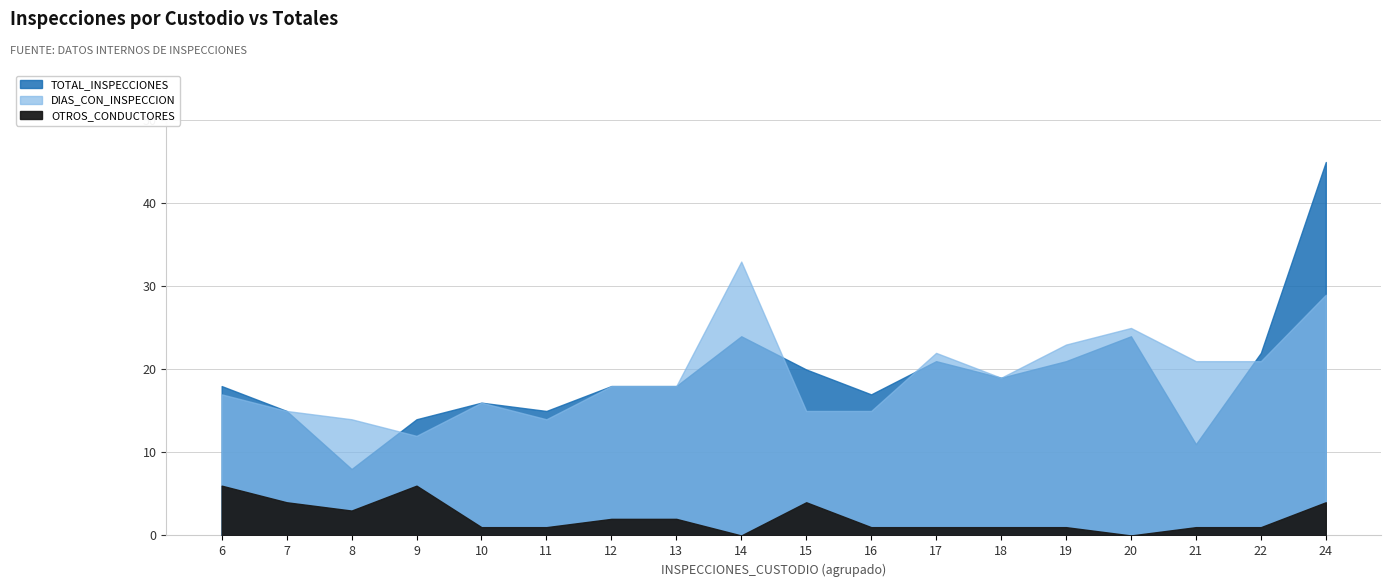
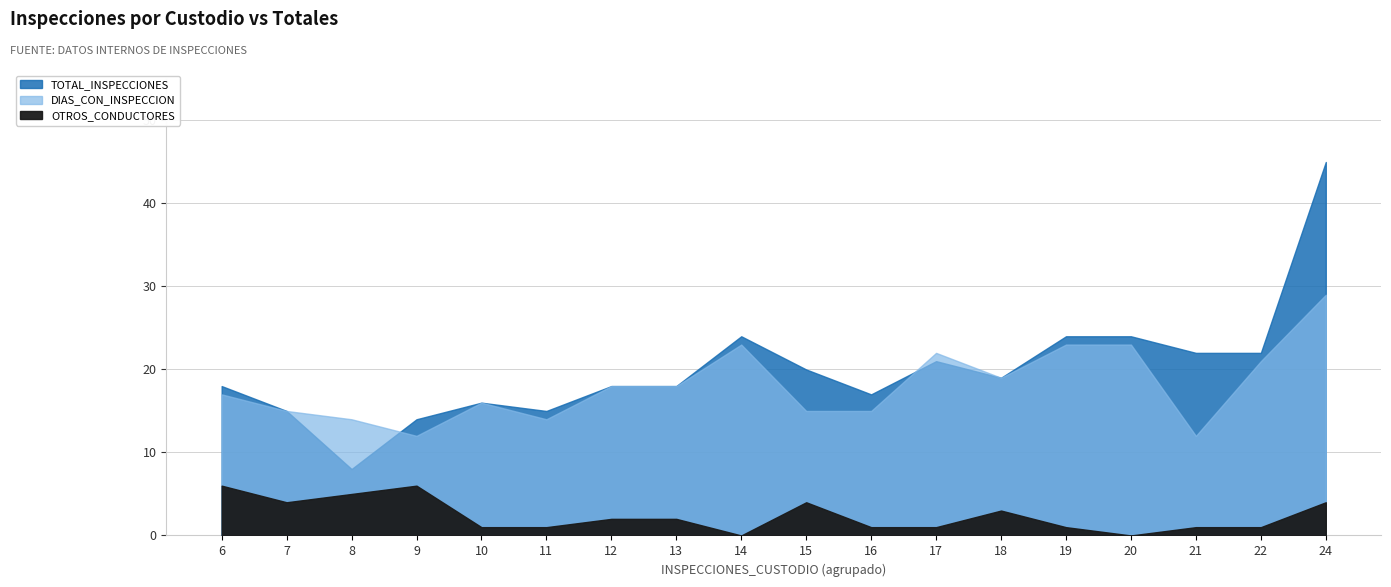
OTROS_CONDUCTORES, 8: 3 -> 5
DIAS_CON_INSPECCION, 14: 33 -> 23
OTROS_CONDUCTORES, 18: 1 -> 3
TOTAL_INSPECCIONES, 19: 21 -> 24
DIAS_CON_INSPECCION, 20: 25 -> 23
TOTAL_INSPECCIONES, 21: 11 -> 22
DIAS_CON_INSPECCION, 21: 21 -> 12
